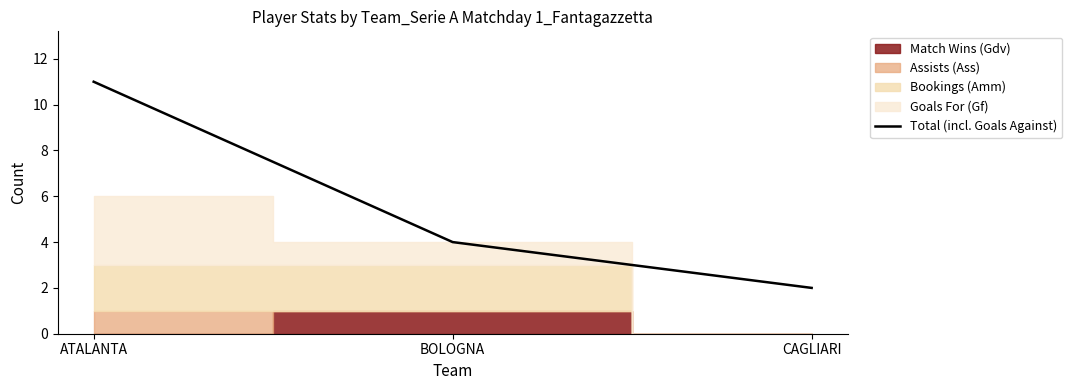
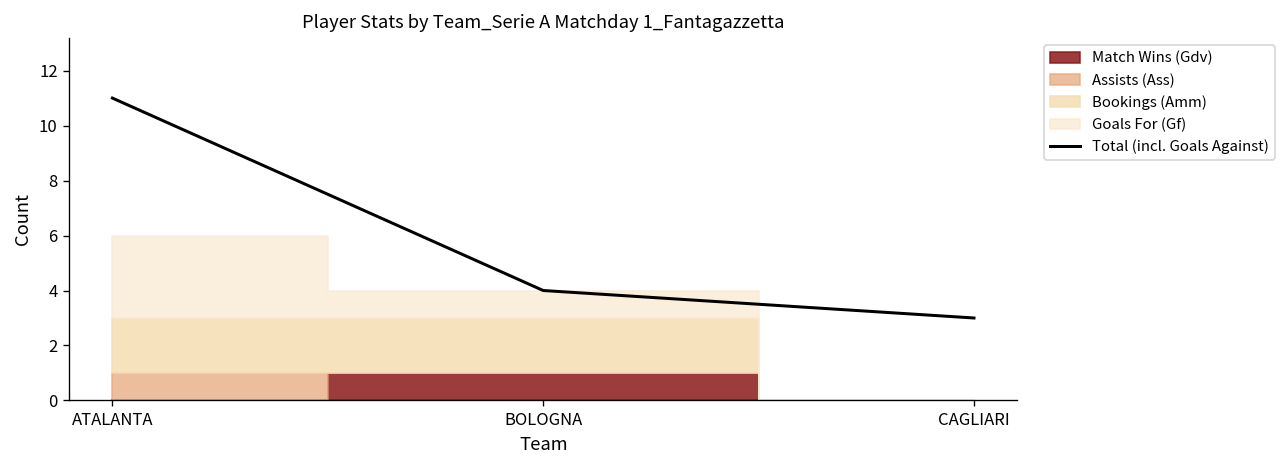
Total (incl. Goals Against), CAGLIARI: 2 -> 3
